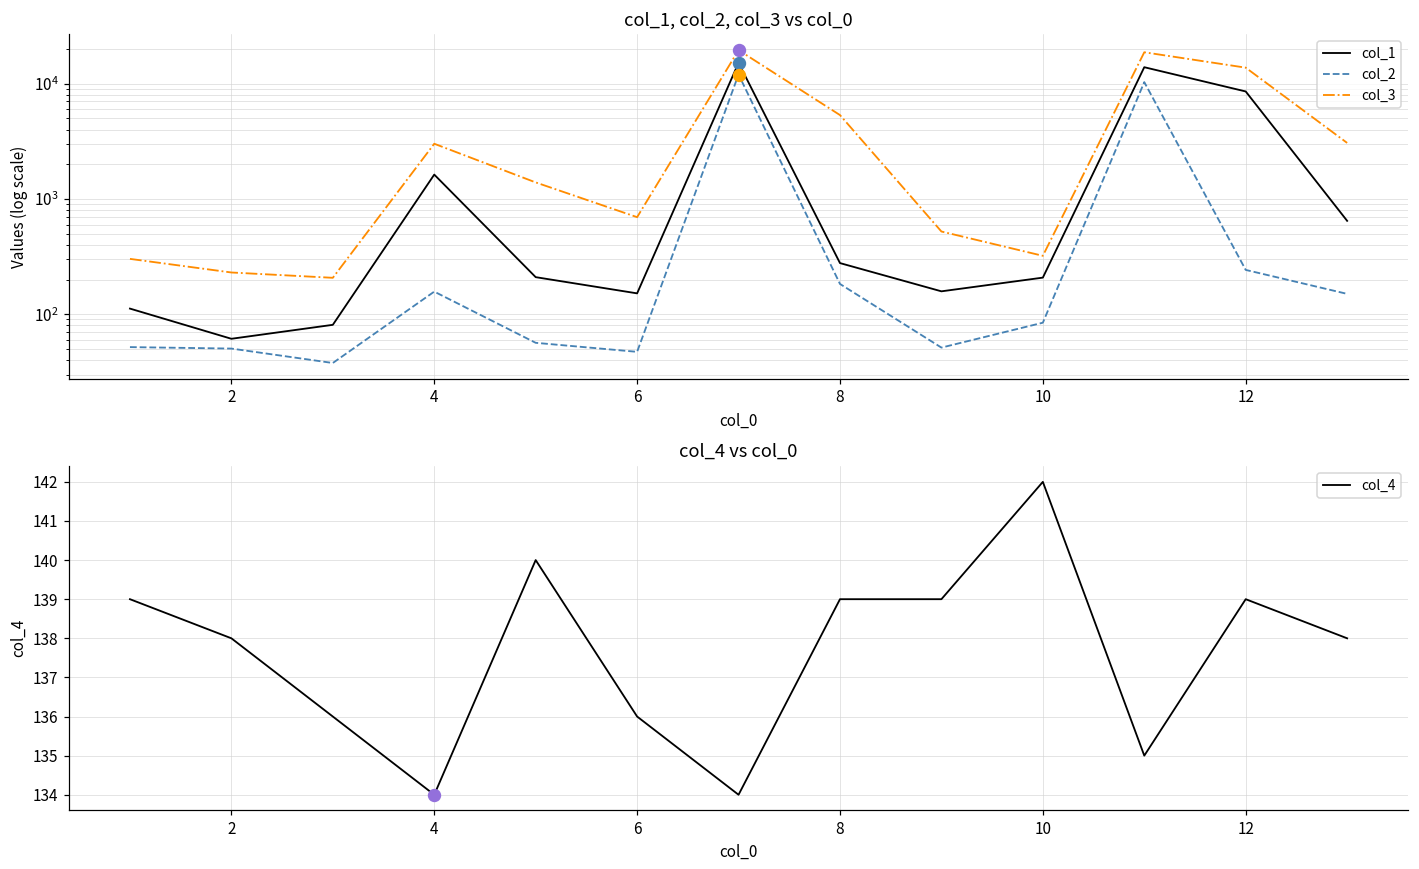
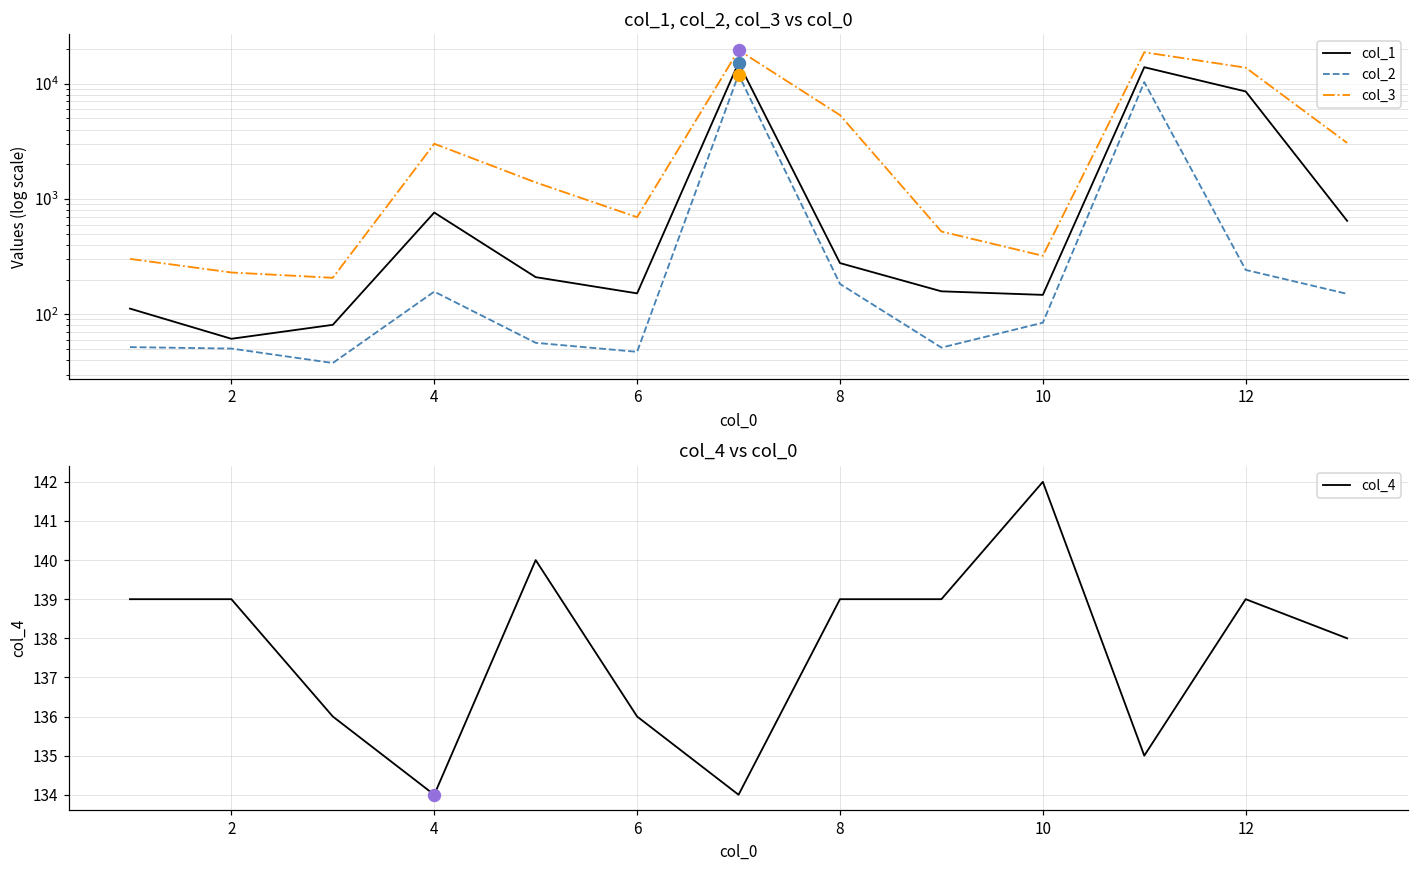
col_1, col_2, col_3 vs col_0, col_1, 4: 1600 -> 800
col_1, col_2, col_3 vs col_0, col_1, 10: 210 -> 150
col_4 vs col_0, col_4, 2: 138 -> 139
